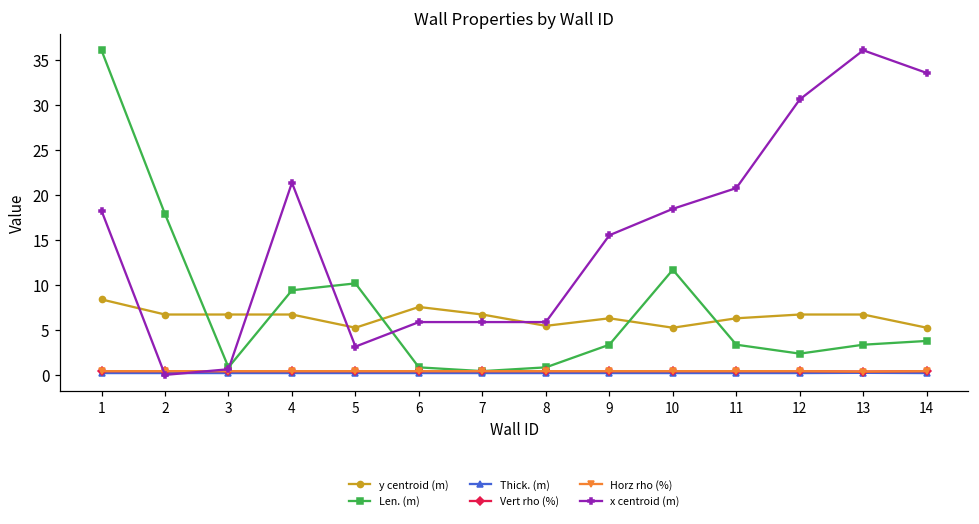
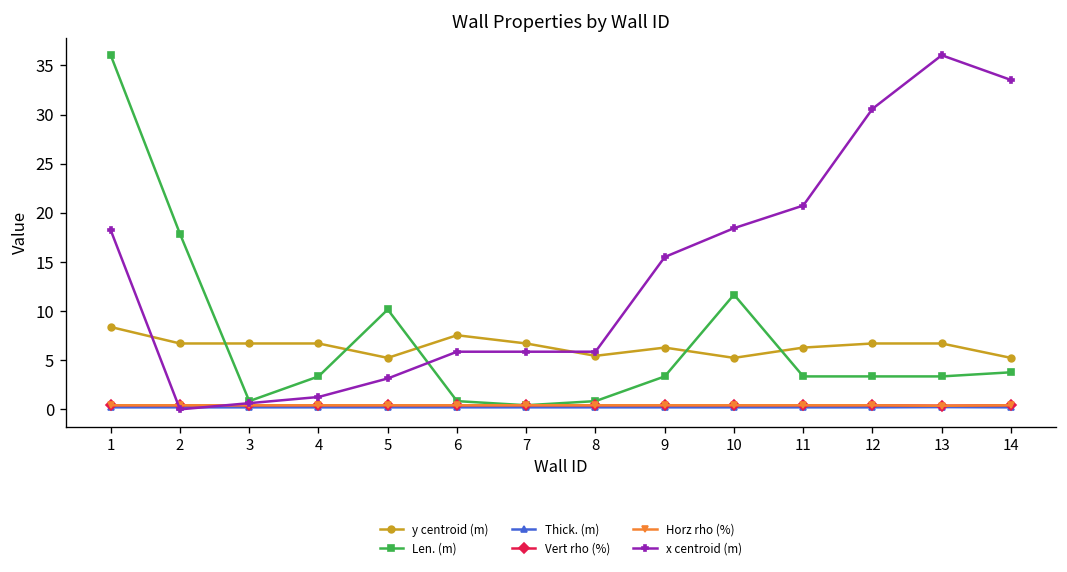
Len. (m), 4: 9 -> 3
x centroid (m), 4: 21 -> 1
Len. (m), 12: 2 -> 3
